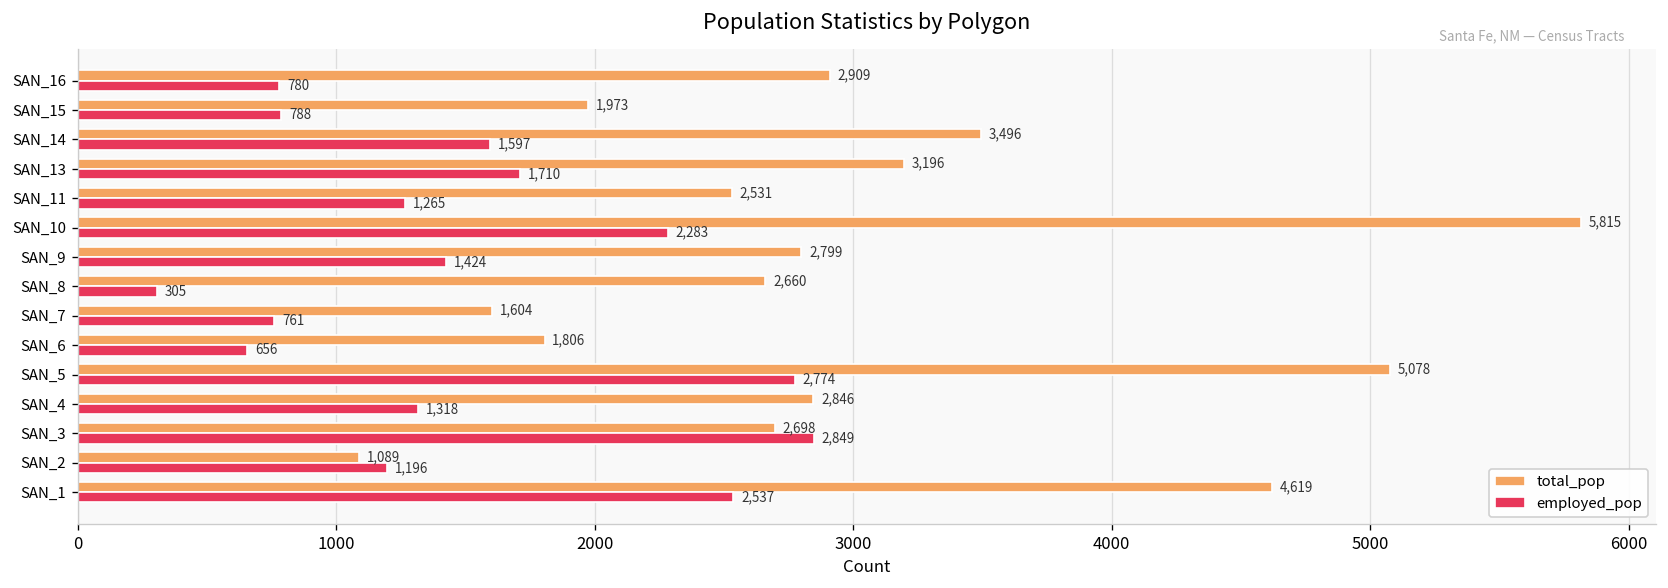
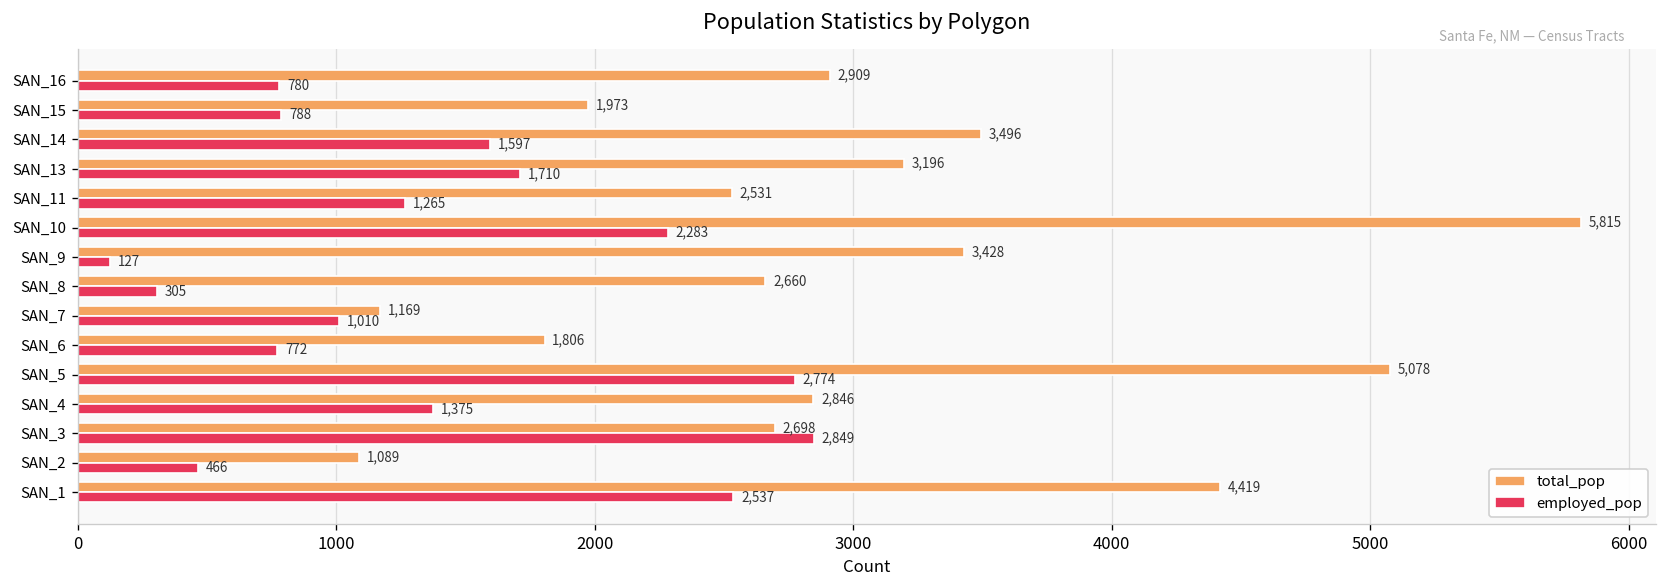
total_pop, SAN_9: 2,799 -> 3,428
employed_pop, SAN_9: 1,424 -> 127
total_pop, SAN_7: 1,604 -> 1,169
employed_pop, SAN_7: 761 -> 1,010
employed_pop, SAN_6: 656 -> 772
employed_pop, SAN_4: 1,318 -> 1,375
employed_pop, SAN_2: 1,196 -> 466
total_pop, SAN_1: 4,619 -> 4,419
